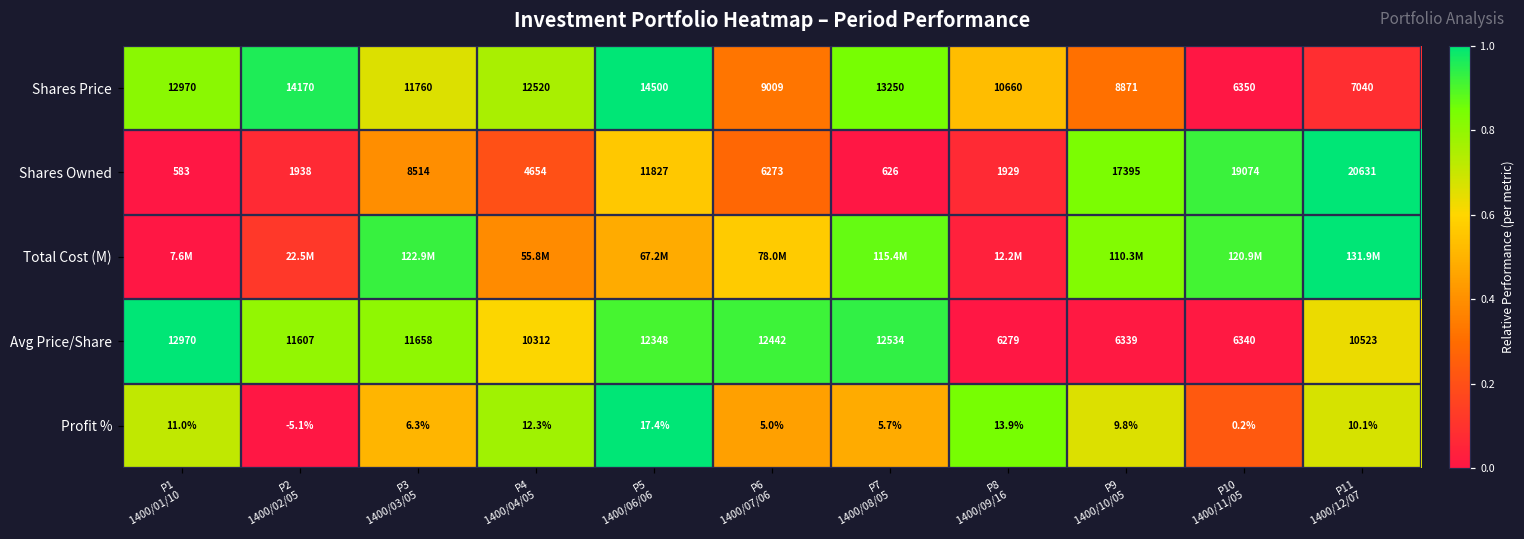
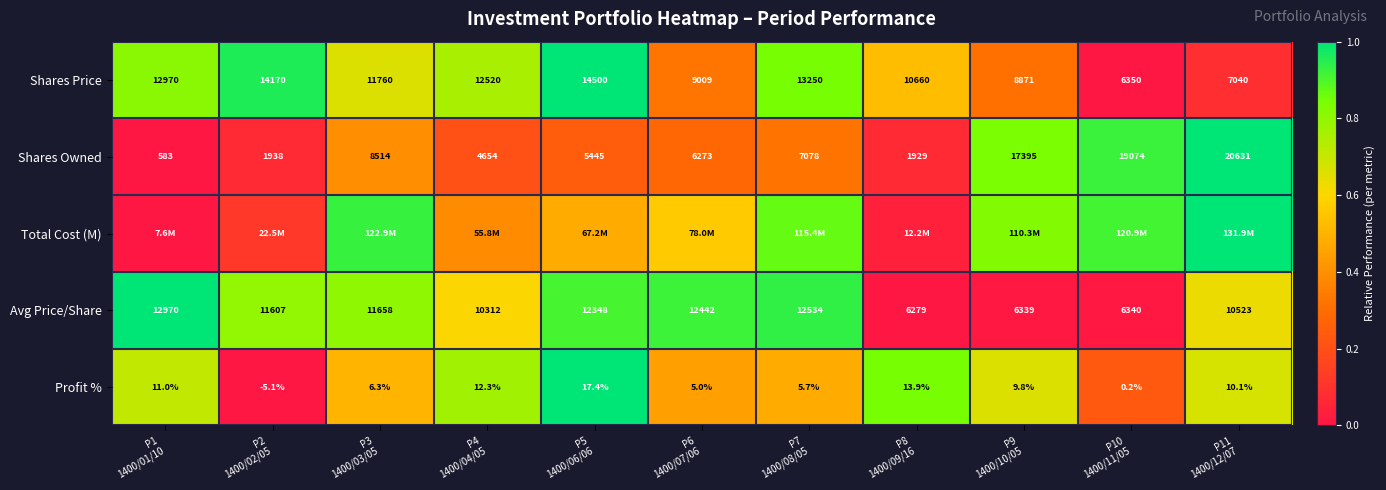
Shares Owned, P5 1400/06/06: 11827 -> 5445
Shares Owned, P7 1400/08/05: 626 -> 7078
